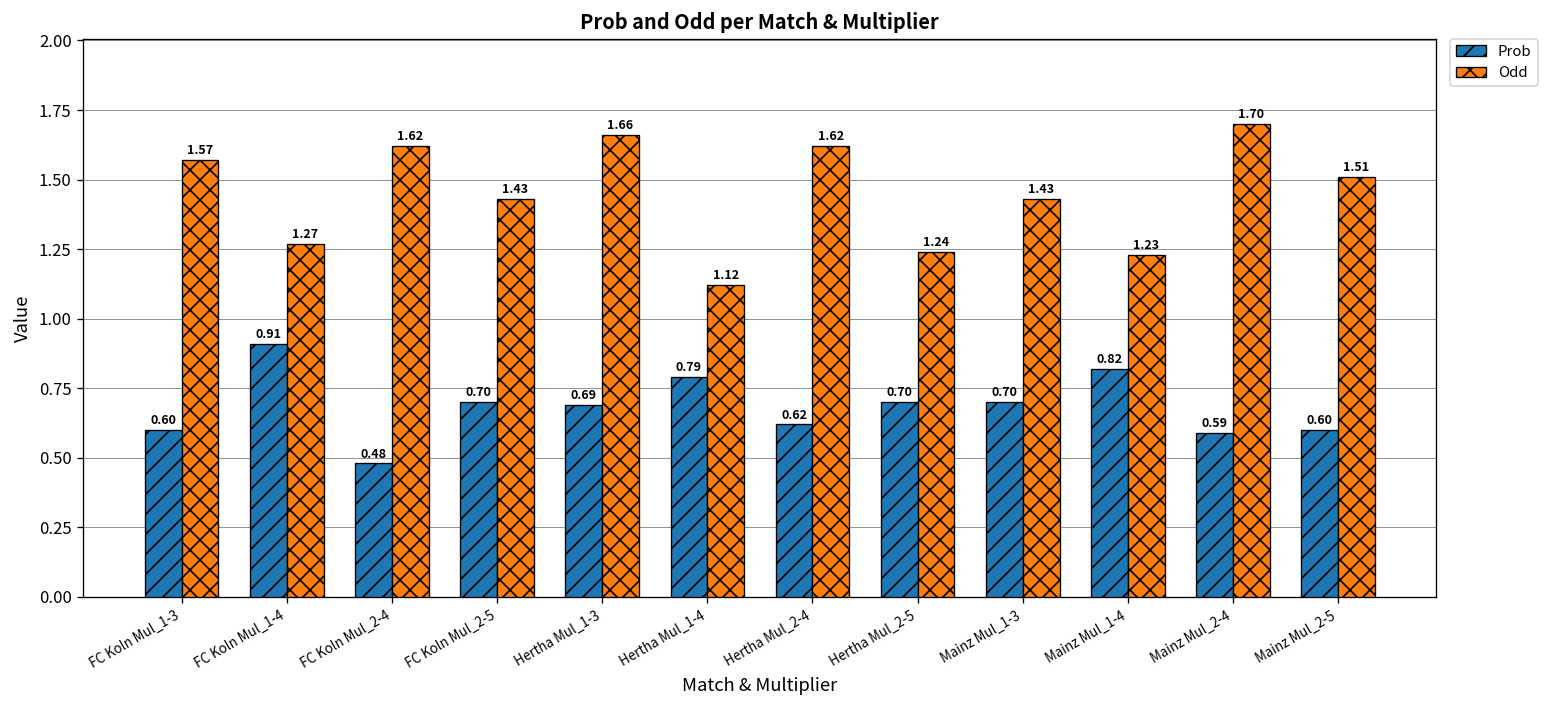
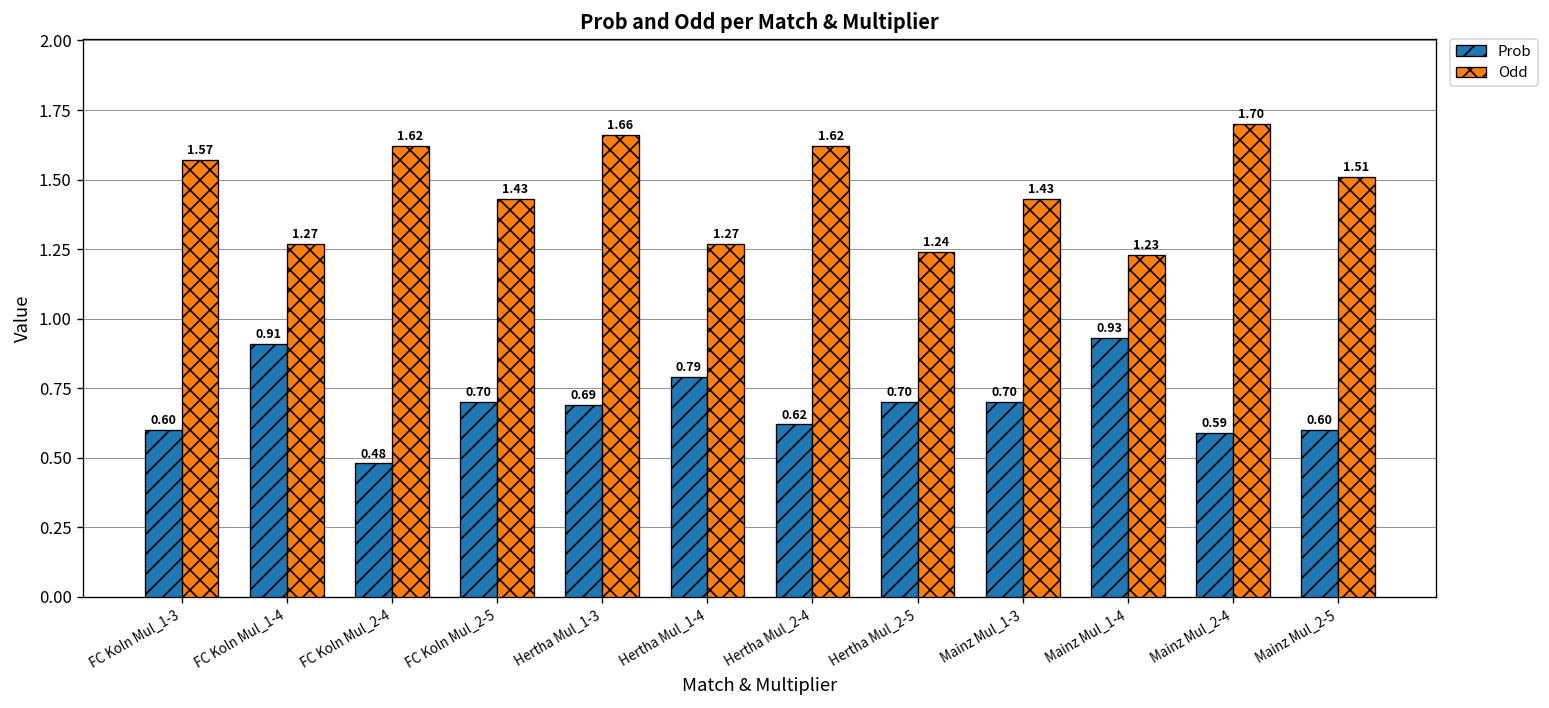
Odd, Hertha Mul_1-4: 1.12 -> 1.27
Prob, Mainz Mul_1-4: 0.82 -> 0.93
